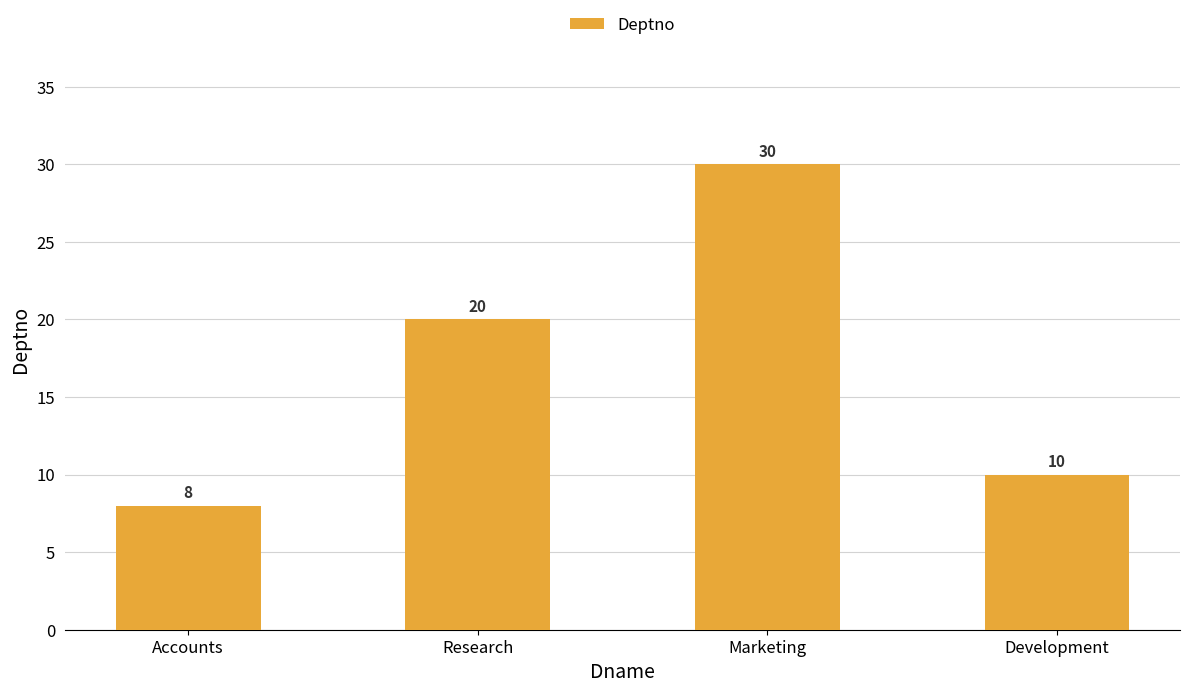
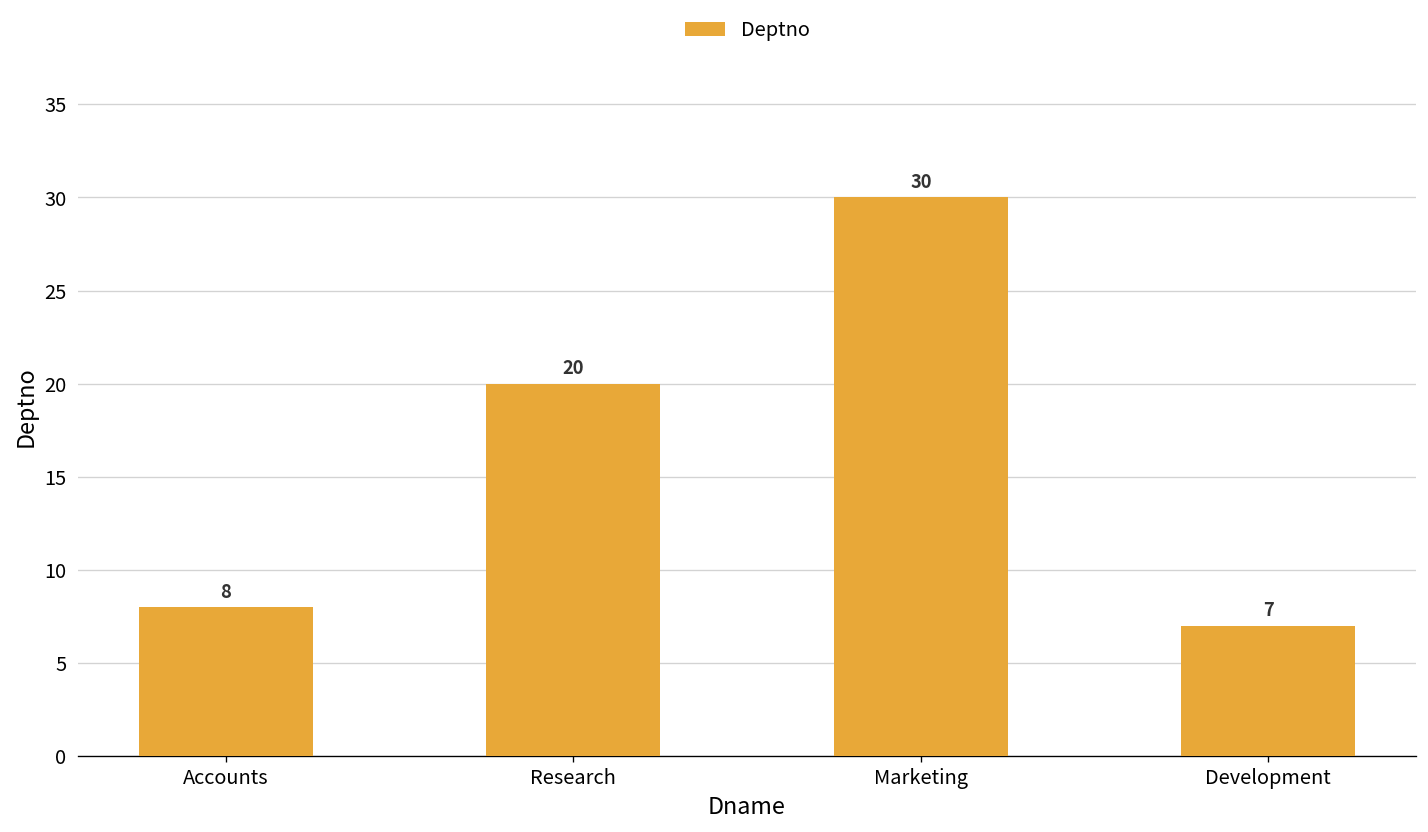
Development: 10 -> 7
